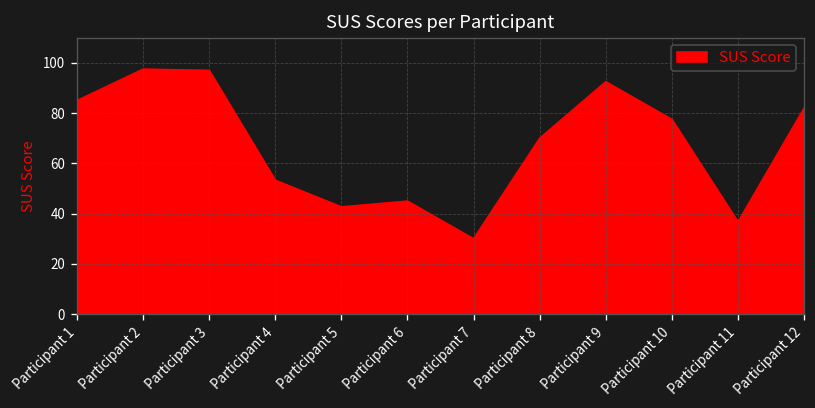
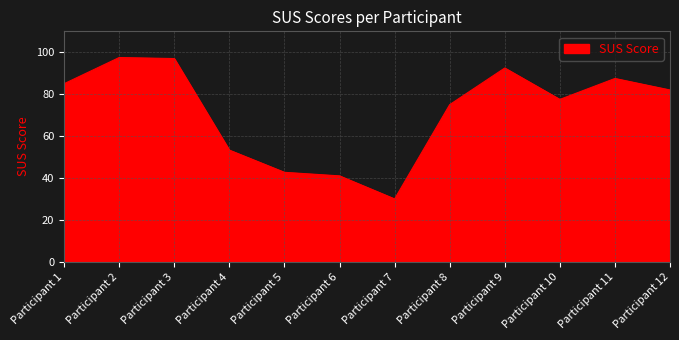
Participant 6: 45 -> 41
Participant 8: 70 -> 75
Participant 11: 37 -> 88
